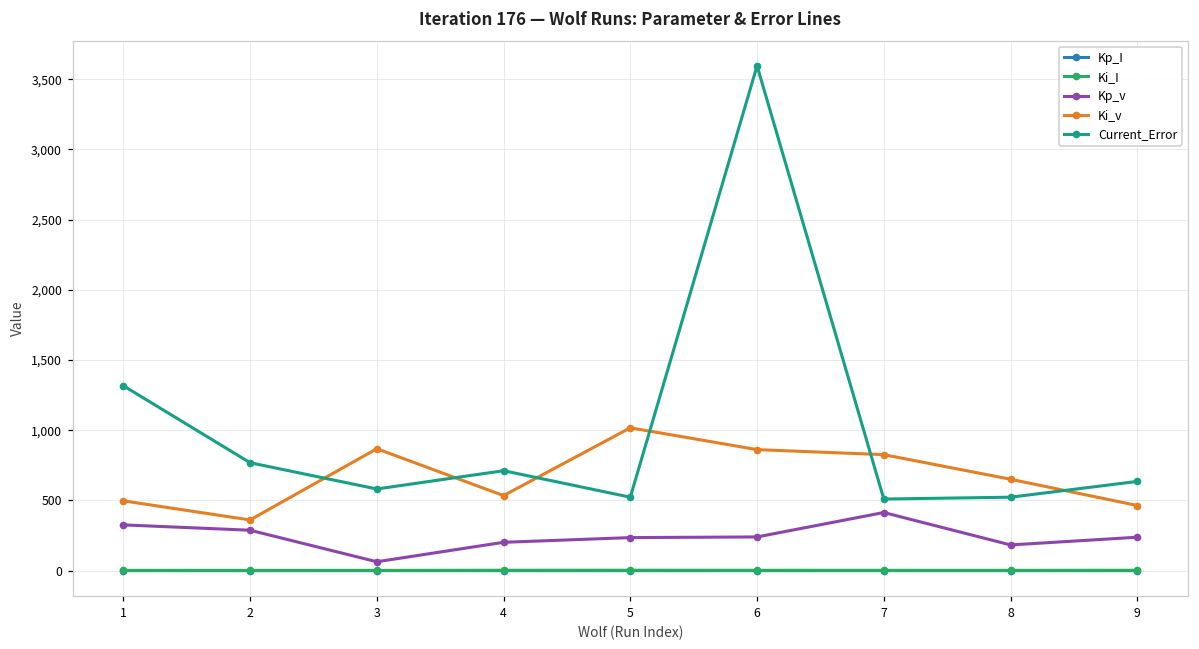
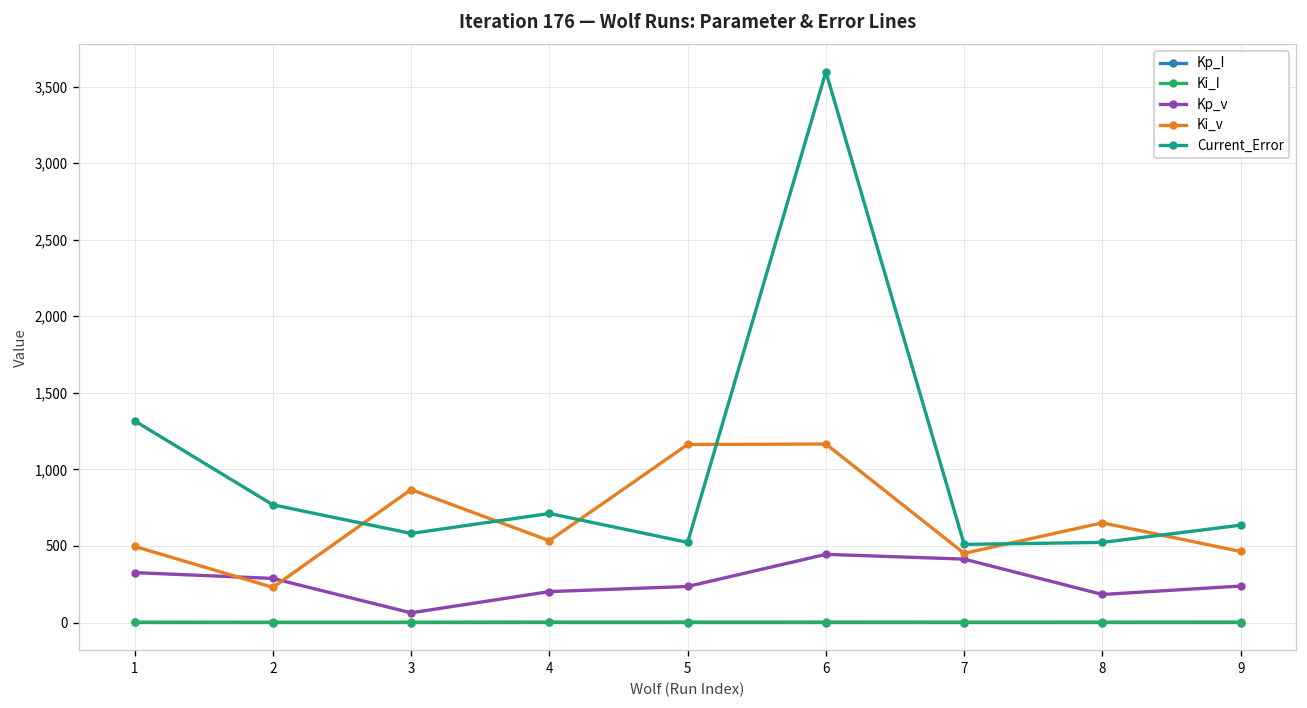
Ki_v, 2: 360 -> 230
Ki_v, 5: 1,020 -> 1,160
Kp_v, 6: 240 -> 450
Ki_v, 6: 860 -> 1,170
Ki_v, 7: 830 -> 450
